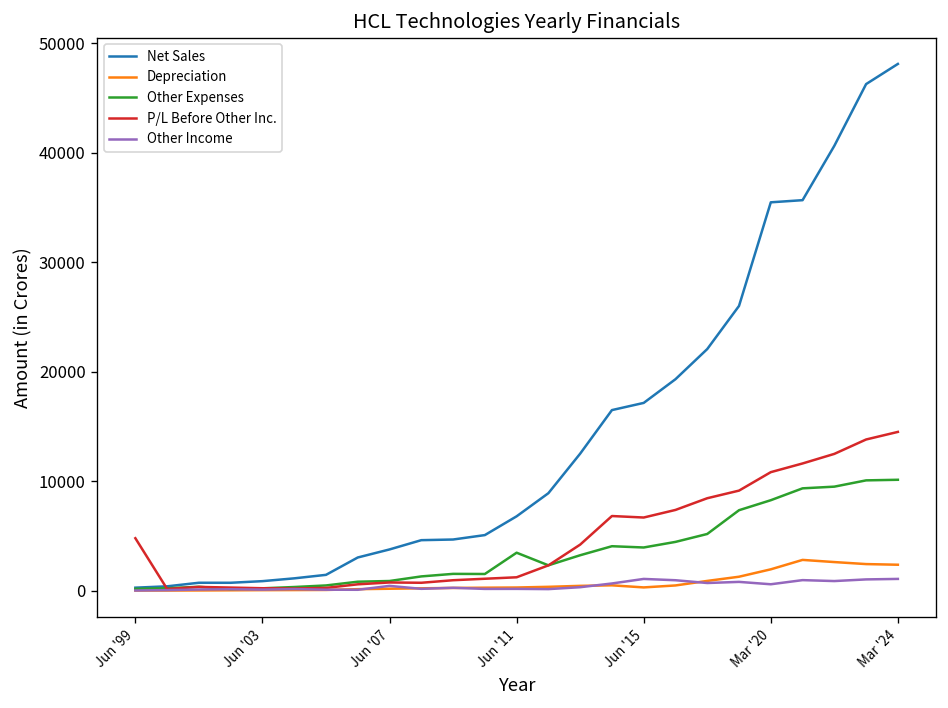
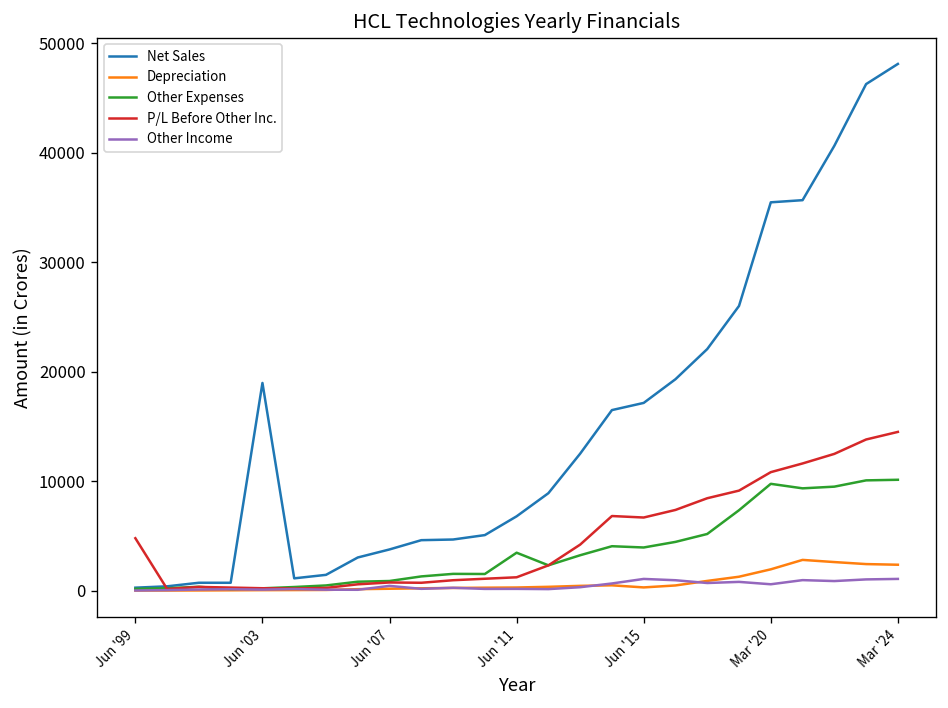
Net Sales, Jun '03: 1000 -> 19000
Other Expenses, Mar '20: 8000 -> 10000
